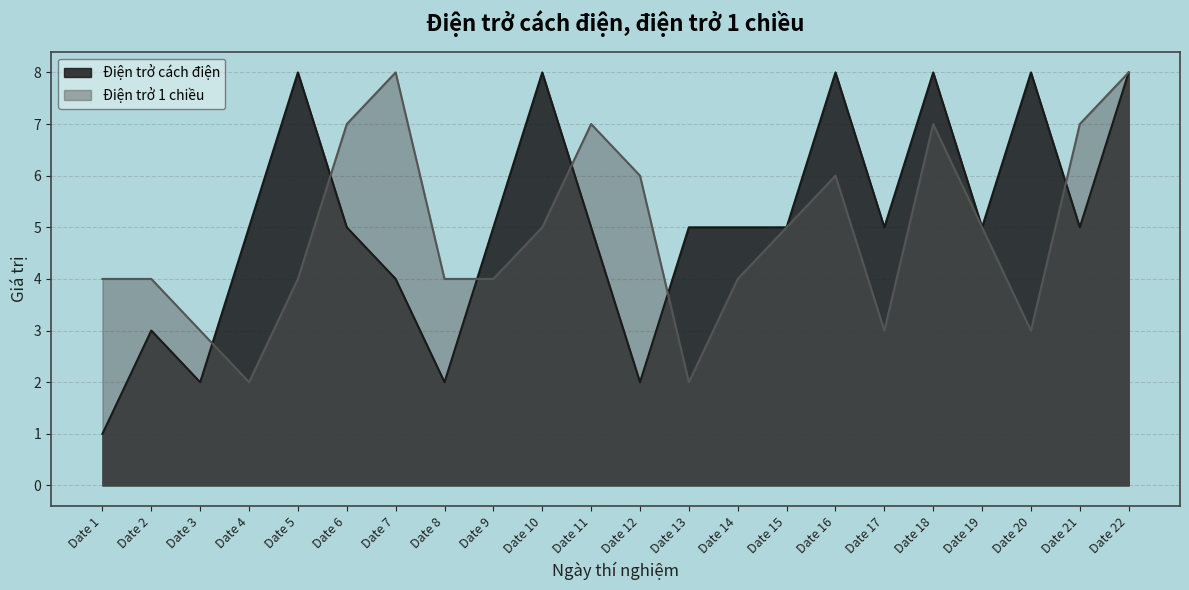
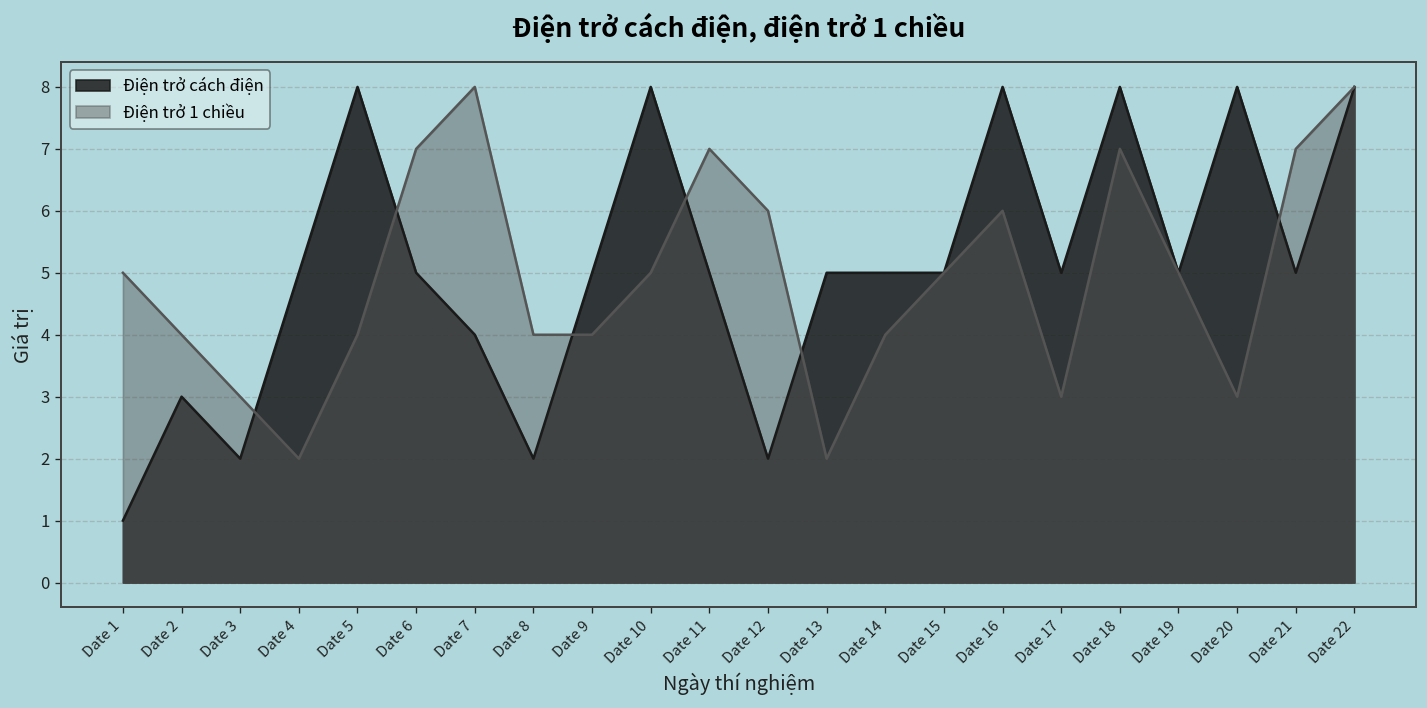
Điện trở 1 chiều, Date 1: 4 -> 5
